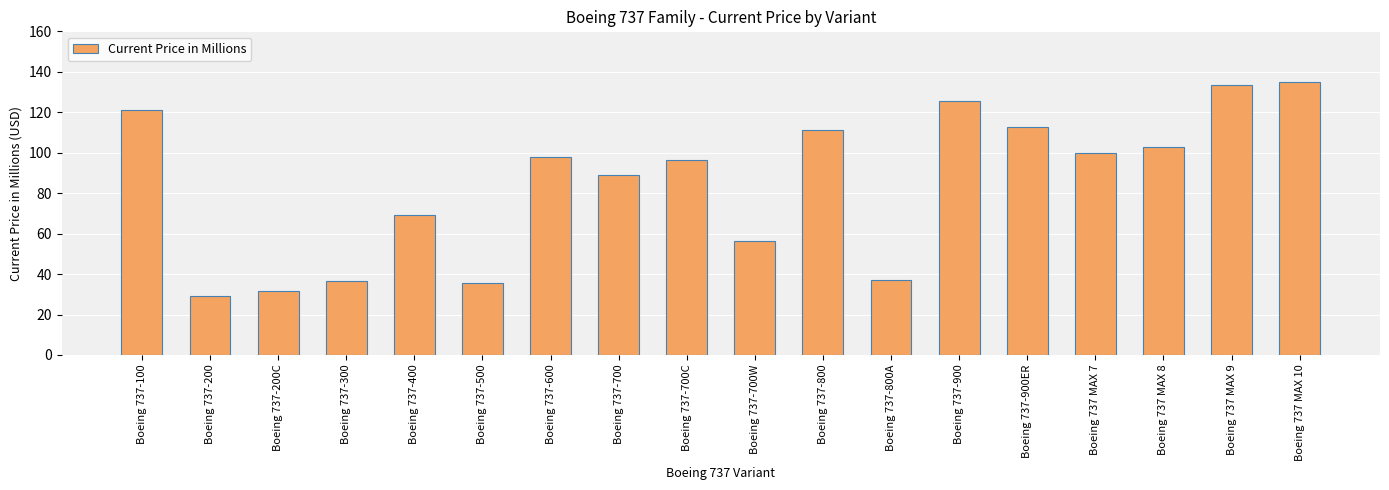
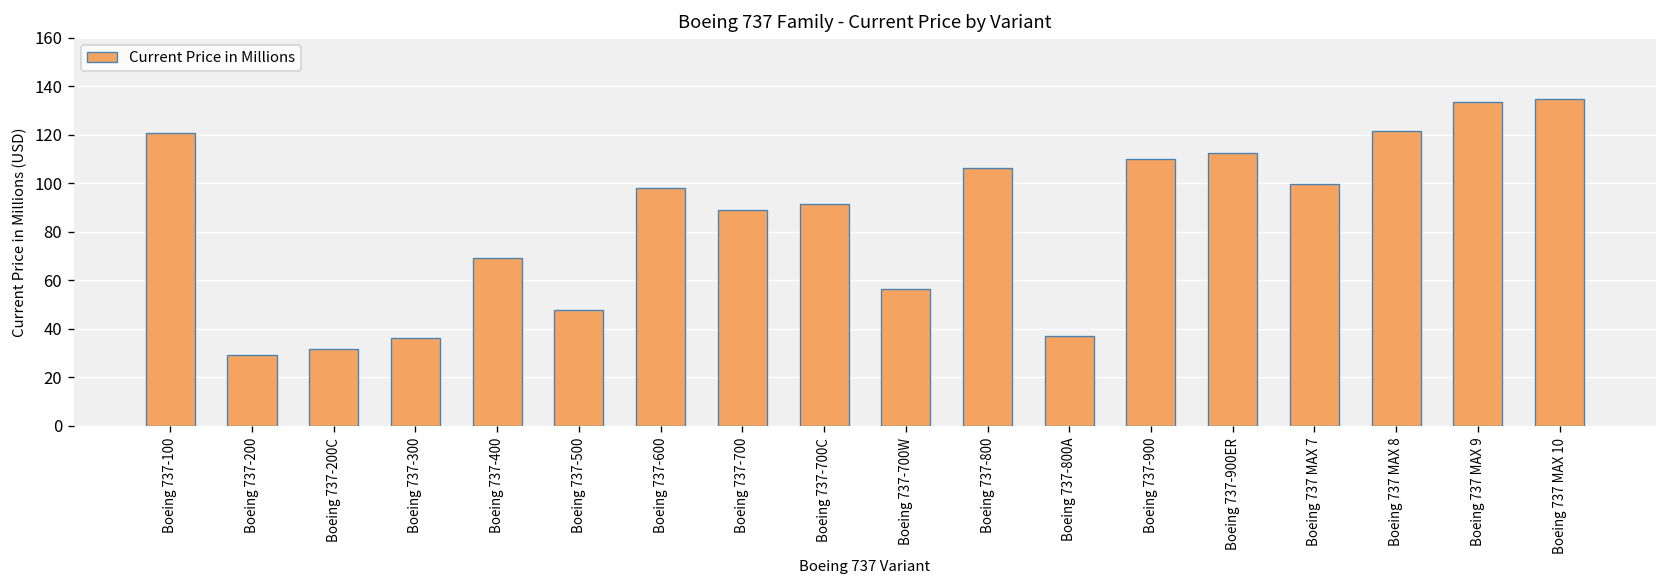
Boeing 737-500: 35 -> 48
Boeing 737-700C: 96 -> 91
Boeing 737-800: 111 -> 106
Boeing 737-900: 126 -> 110
Boeing 737 MAX 8: 103 -> 122
